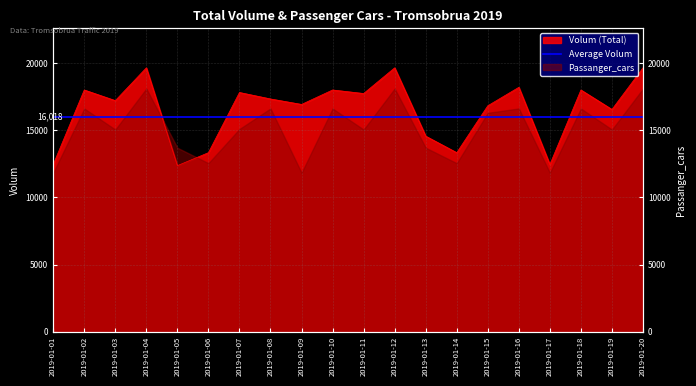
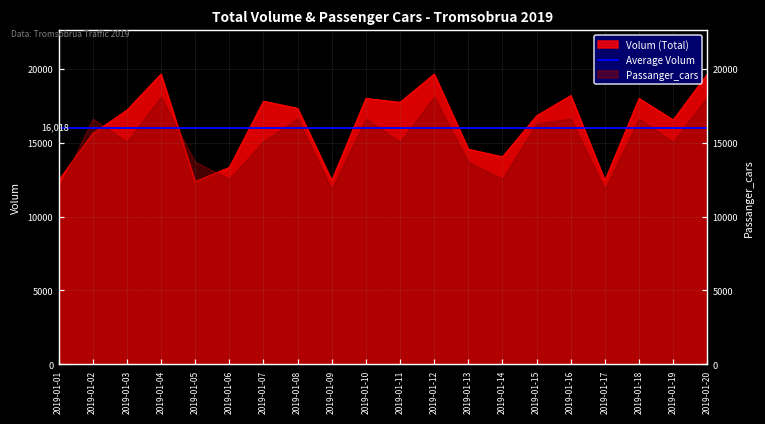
Volum (Total), 2019-01-02: 18000 -> 15600
Volum (Total), 2019-01-09: 16900 -> 12400
Volum (Total), 2019-01-14: 13300 -> 14000
